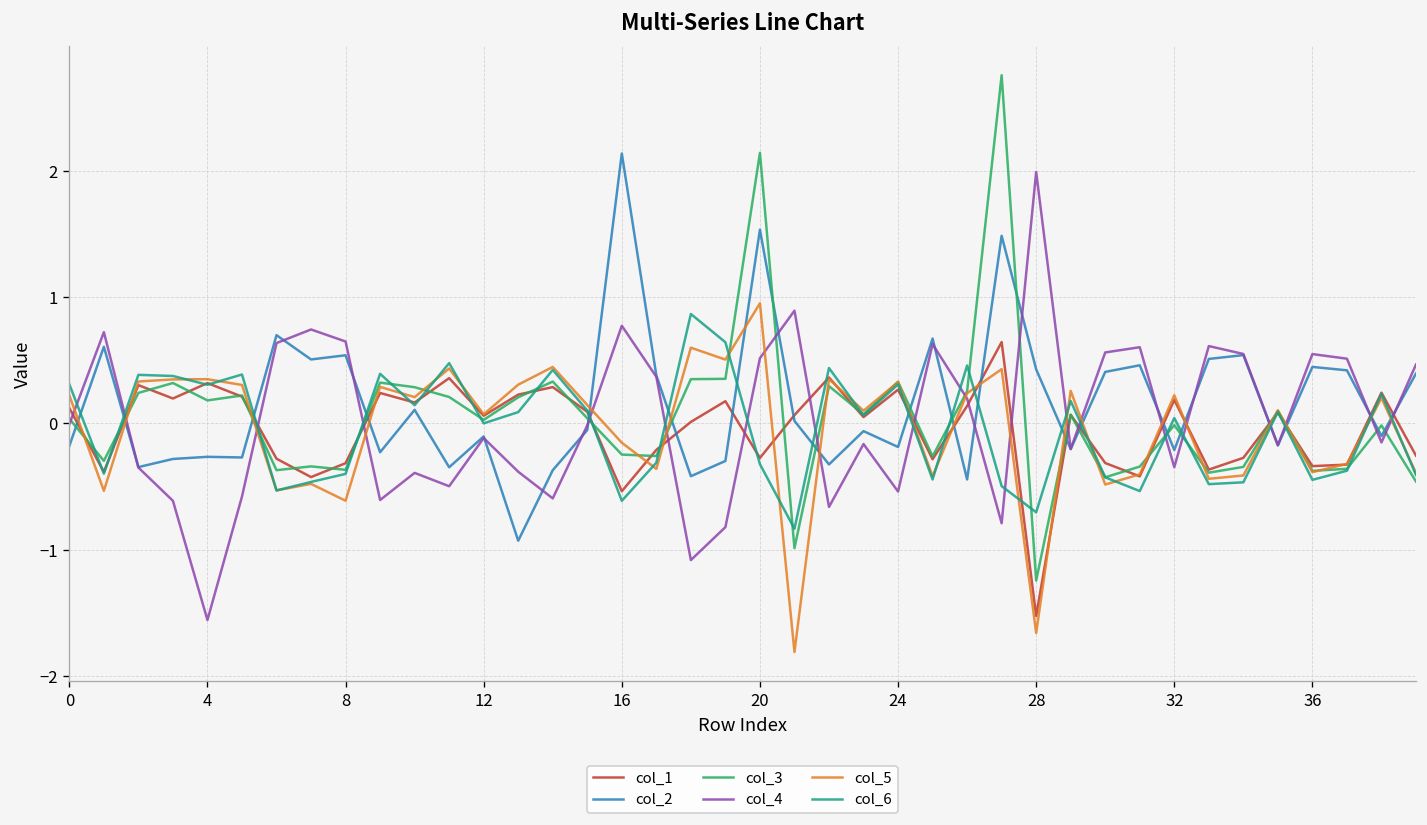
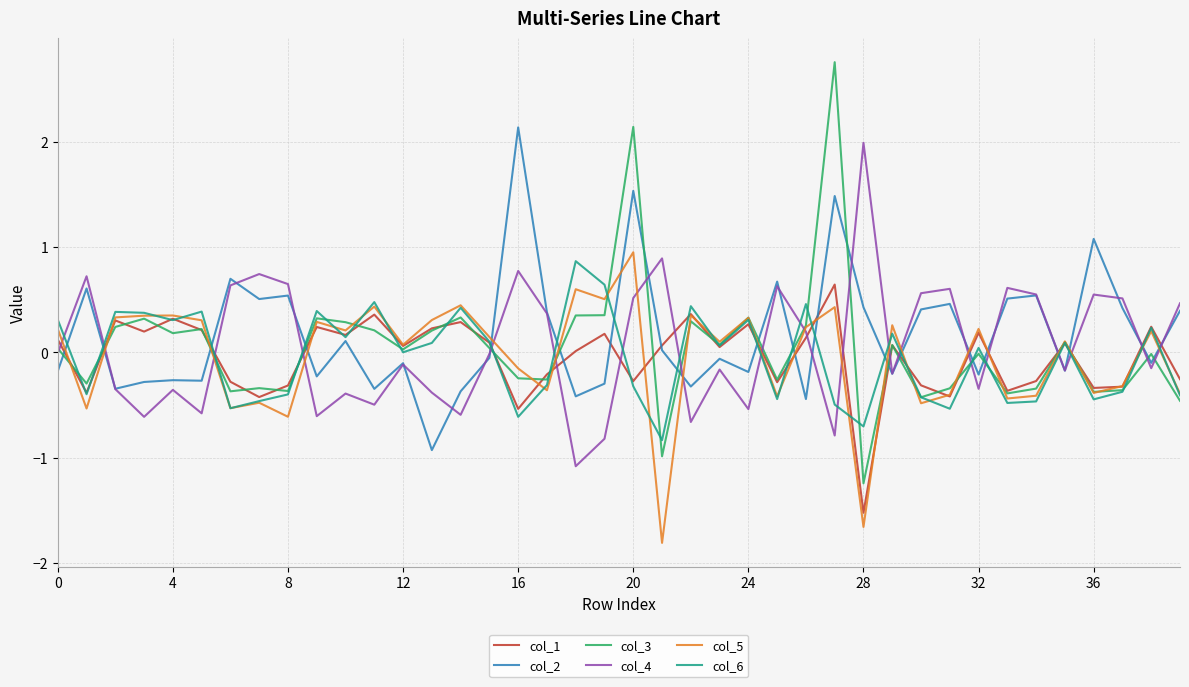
col_4, 4: -1.56 -> -0.36
col_2, 36: 0.45 -> 1.08
